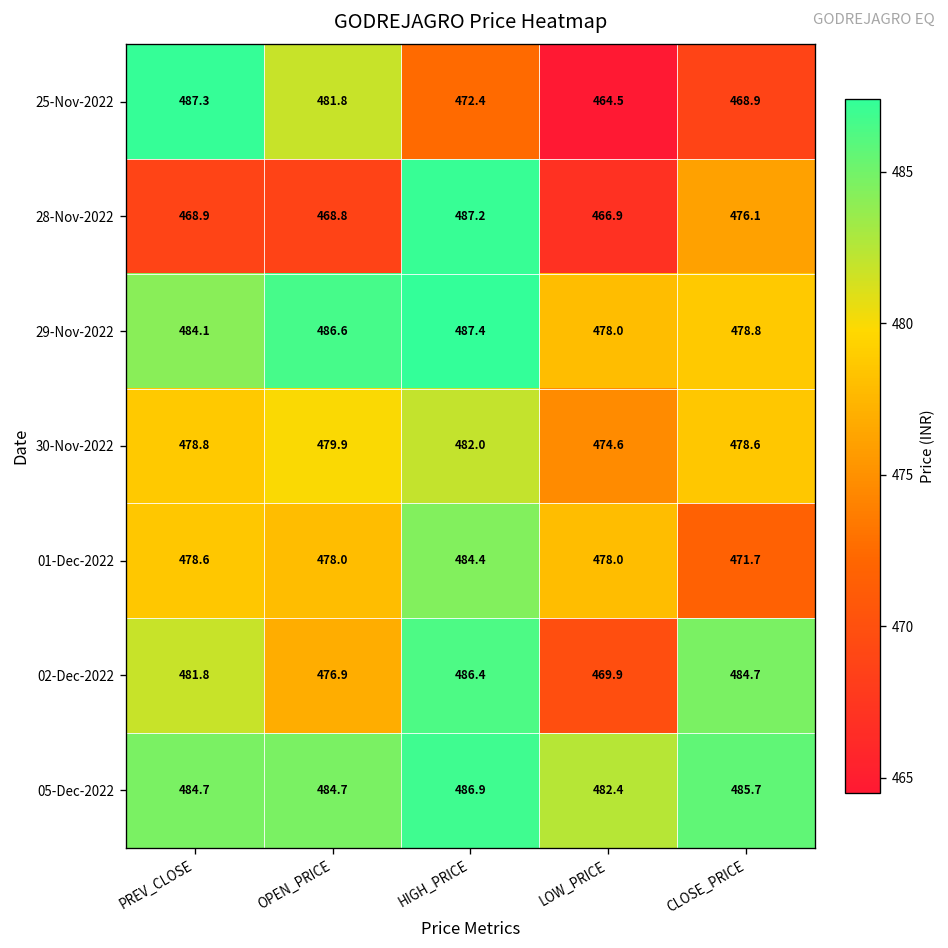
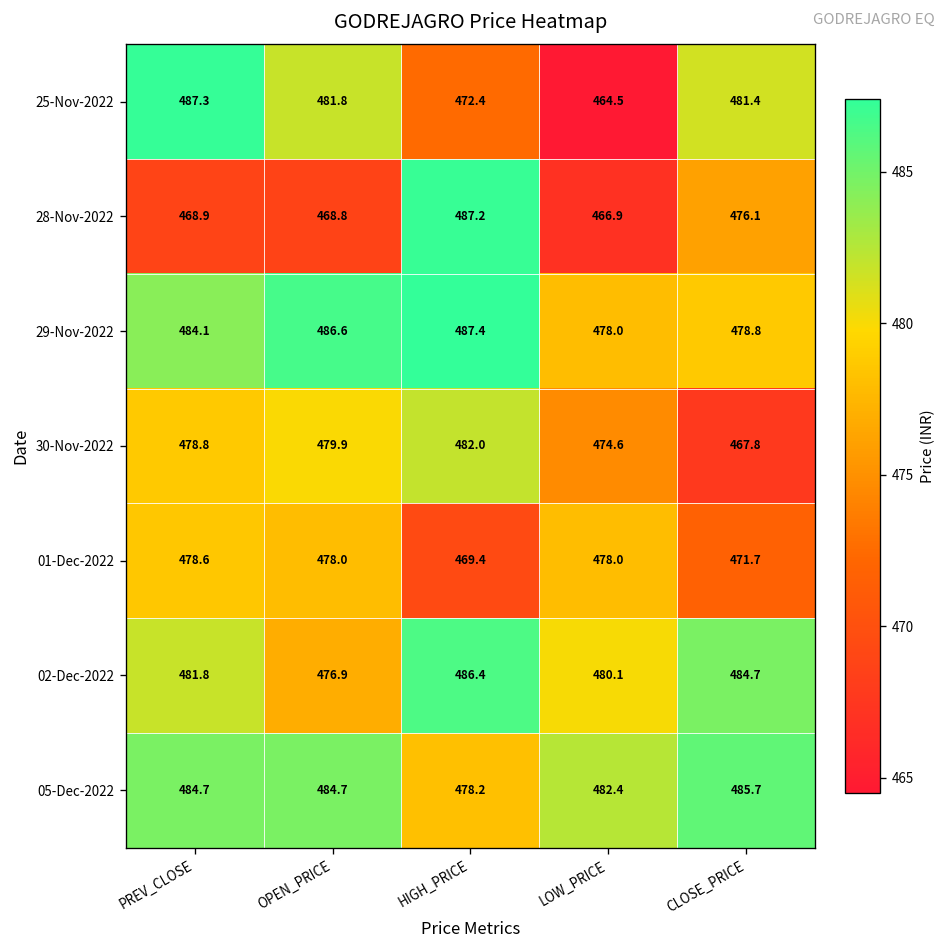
25-Nov-2022, CLOSE_PRICE: 468.9 -> 481.4
30-Nov-2022, CLOSE_PRICE: 478.6 -> 467.8
01-Dec-2022, HIGH_PRICE: 484.4 -> 469.4
02-Dec-2022, LOW_PRICE: 469.9 -> 480.1
05-Dec-2022, HIGH_PRICE: 486.9 -> 478.2
